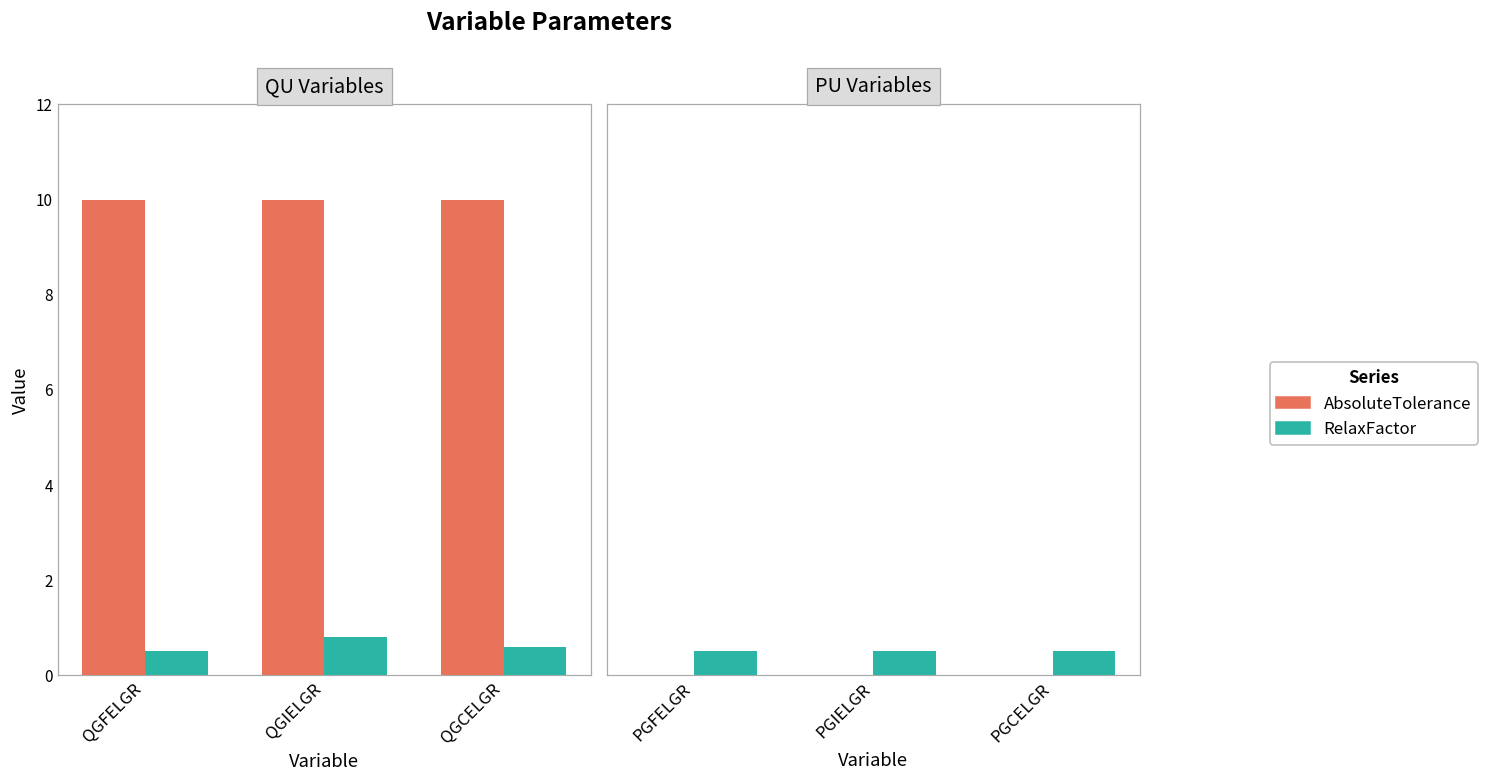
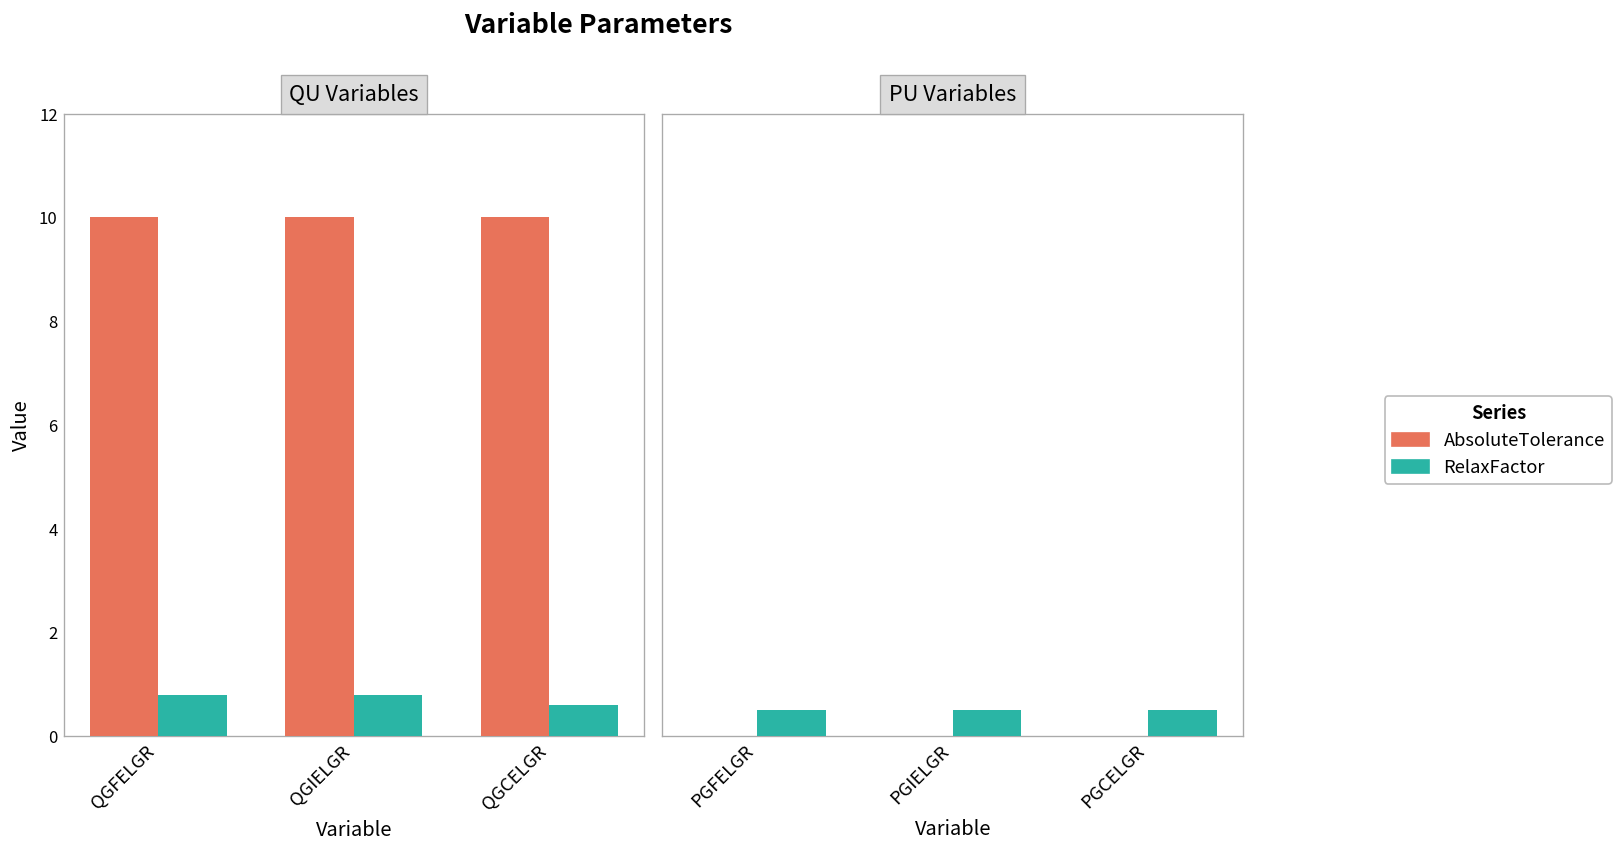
QU Variables, RelaxFactor, QGFELGR: 0.5 -> 0.8
